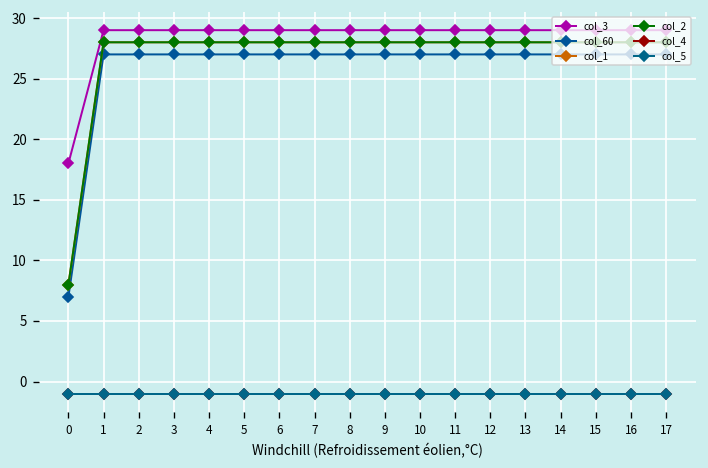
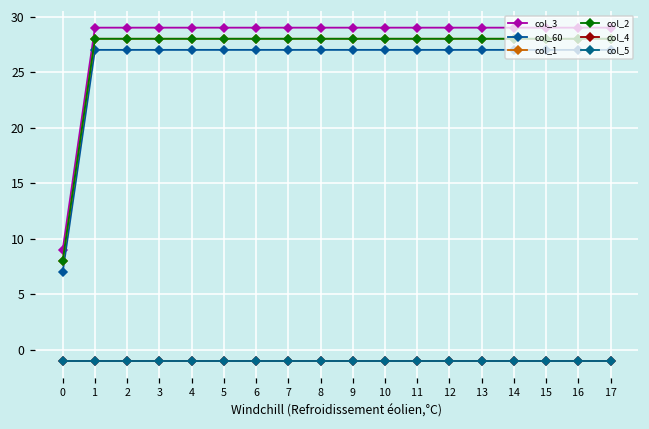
col_3, 0: 18 -> 9
